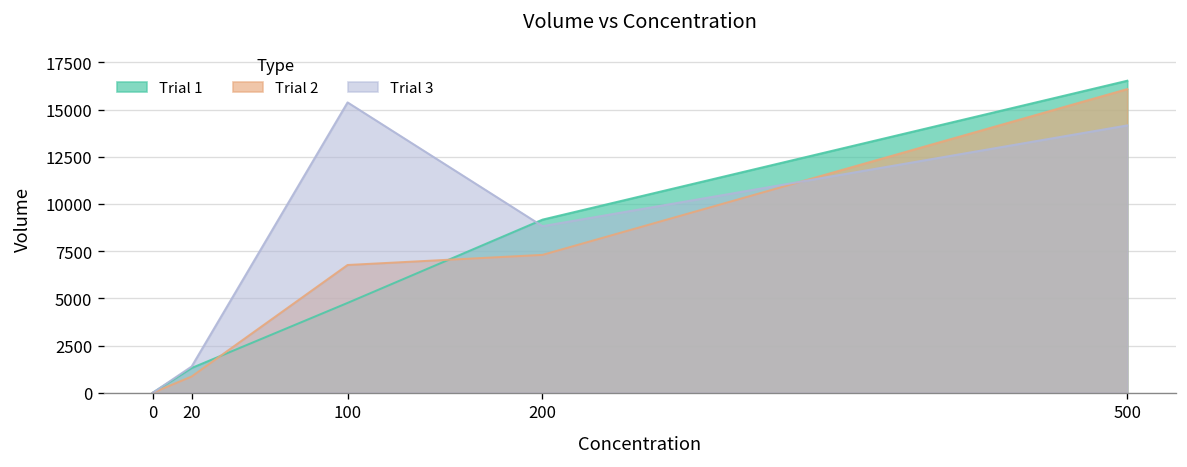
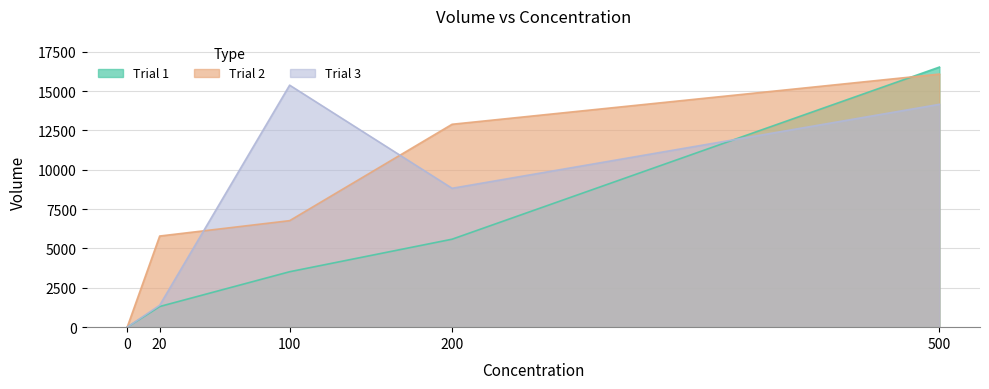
Trial 2, 20: 900 -> 5800
Trial 1, 100: 4800 -> 3500
Trial 1, 200: 9200 -> 5600
Trial 2, 200: 7300 -> 12900
